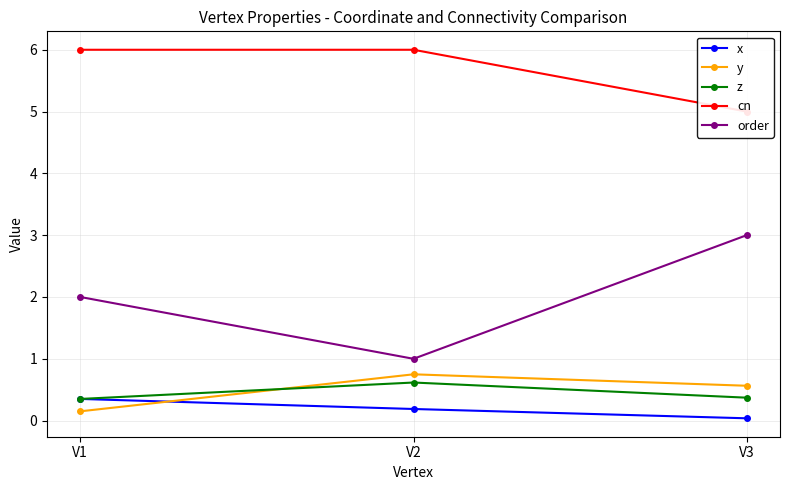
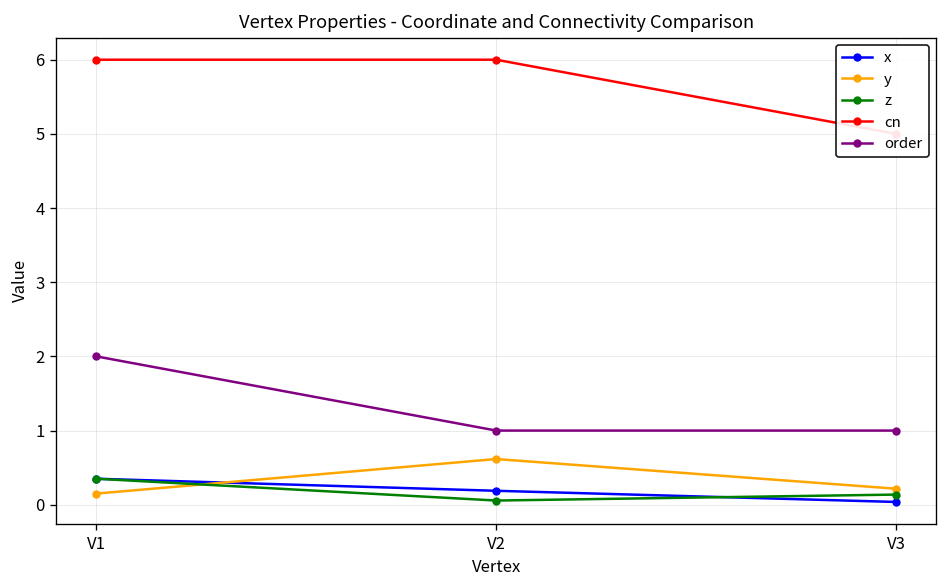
y, V2: 0.7 -> 0.6
z, V2: 0.6 -> 0.1
y, V3: 0.6 -> 0.2
z, V3: 0.4 -> 0.1
order, V3: 3 -> 1
